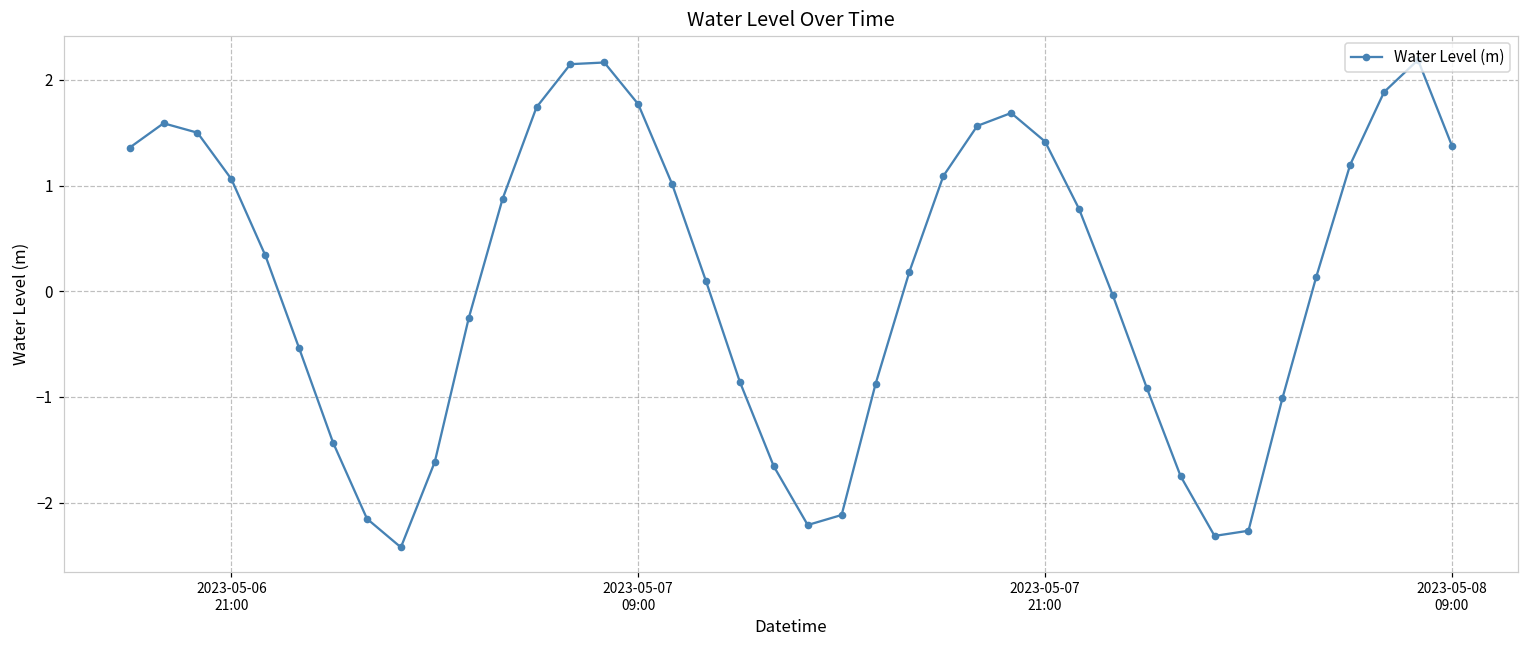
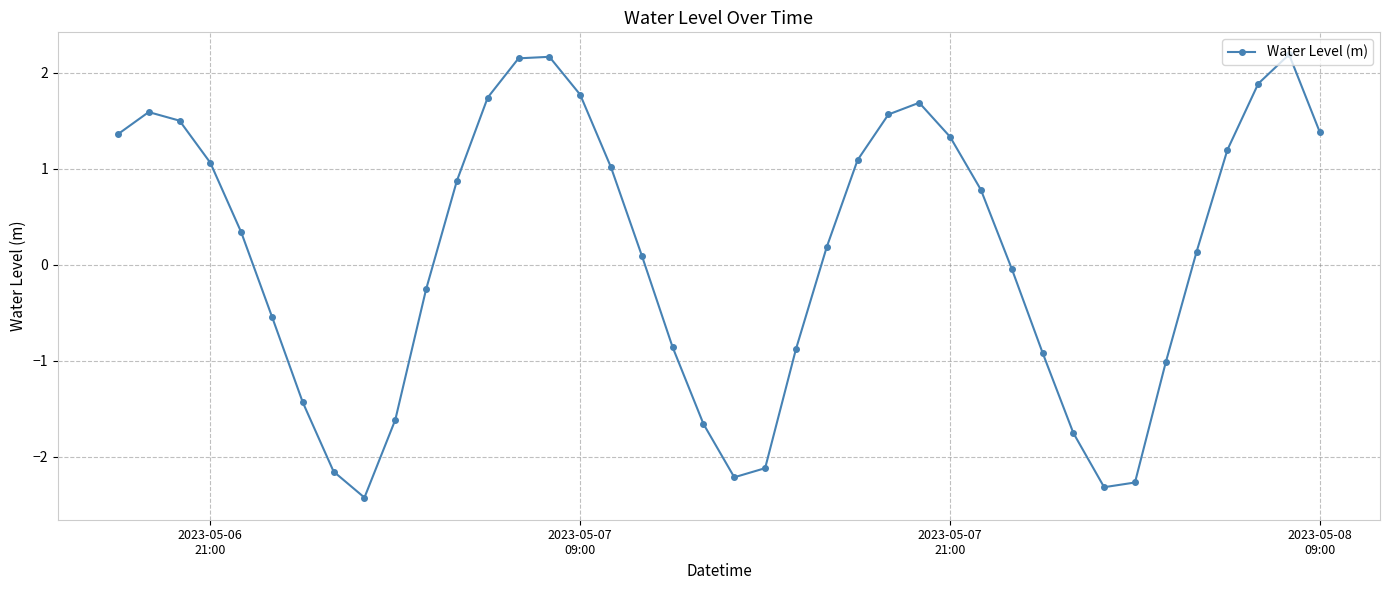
2023-05-07 21:00: 1.4 -> 1.3
